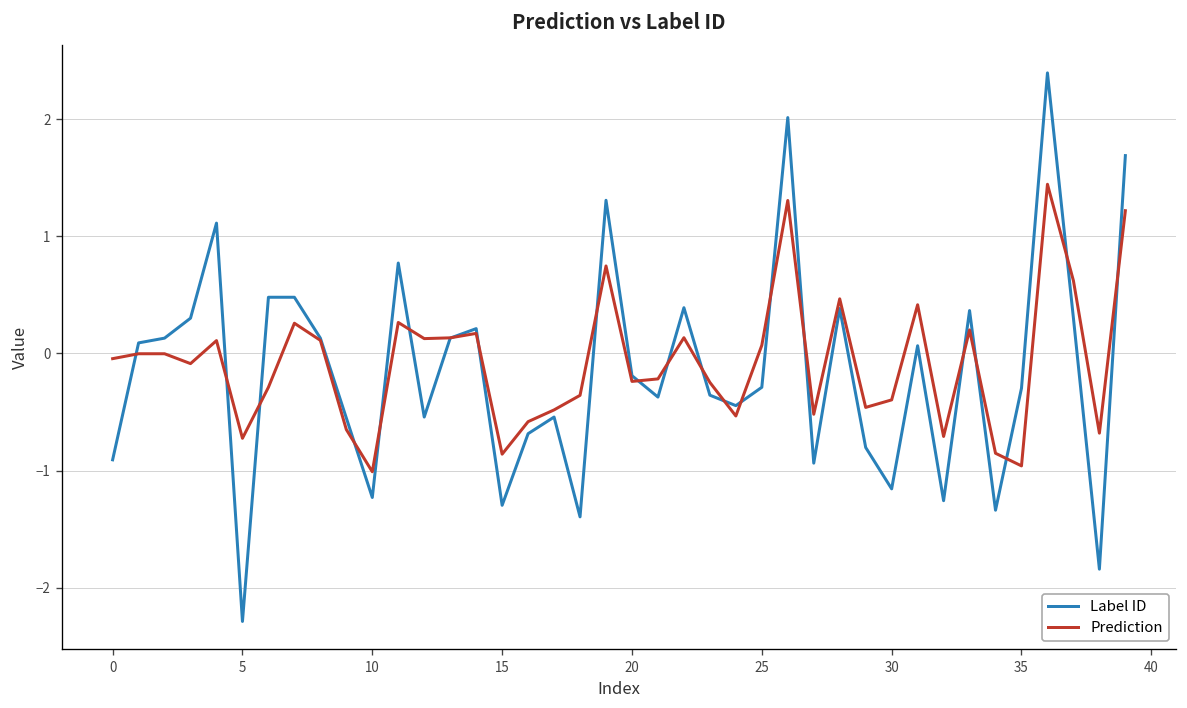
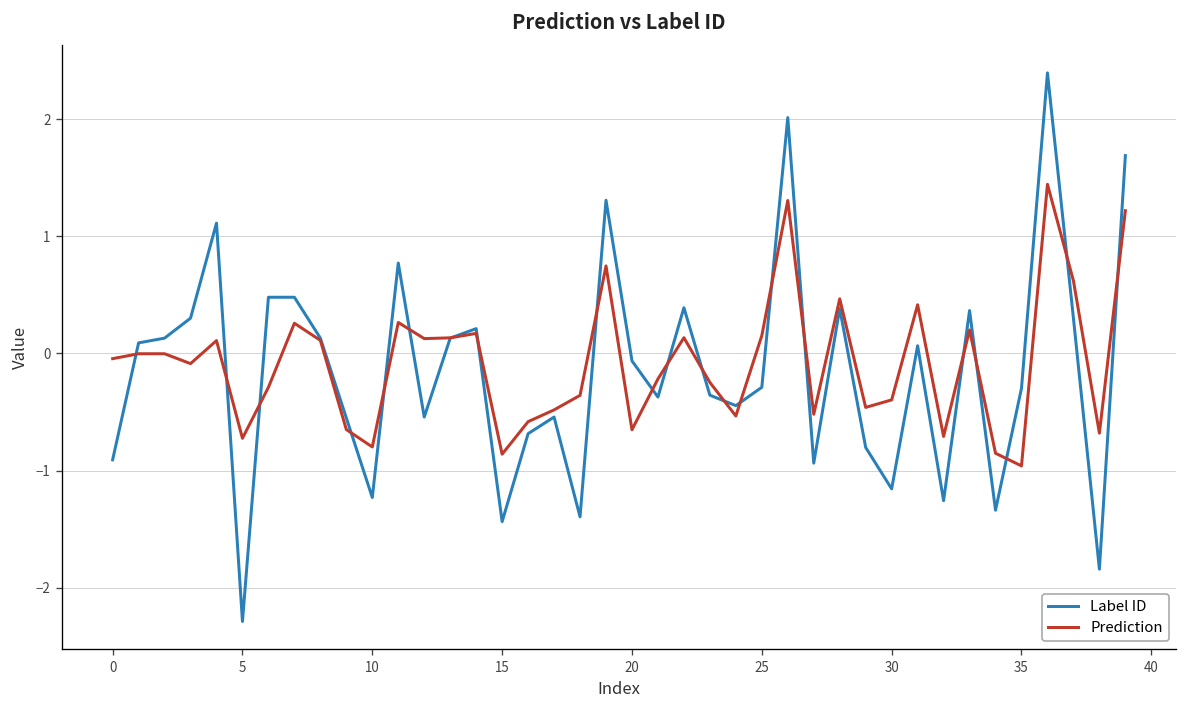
Prediction, 10: -1.0 -> -0.8
Label ID, 15: -1.3 -> -1.4
Label ID, 20: -0.2 -> -0.1
Prediction, 20: -0.2 -> -0.7
Prediction, 25: 0.1 -> 0.2
